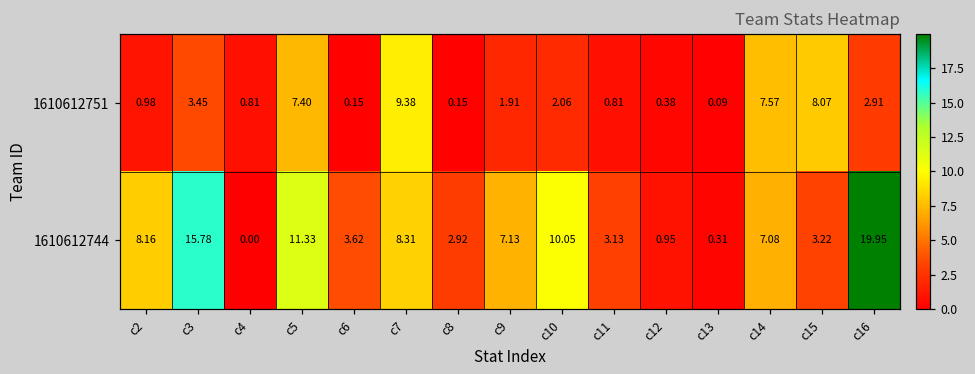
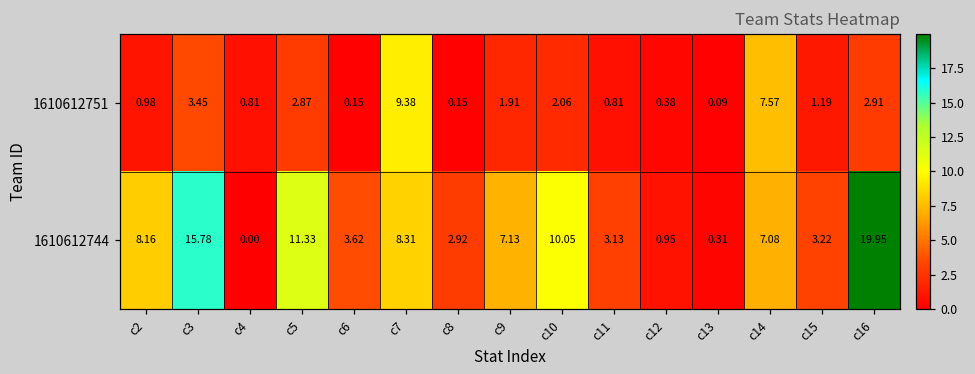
1610612751, c5: 7.40 -> 2.87
1610612751, c15: 8.07 -> 1.19
